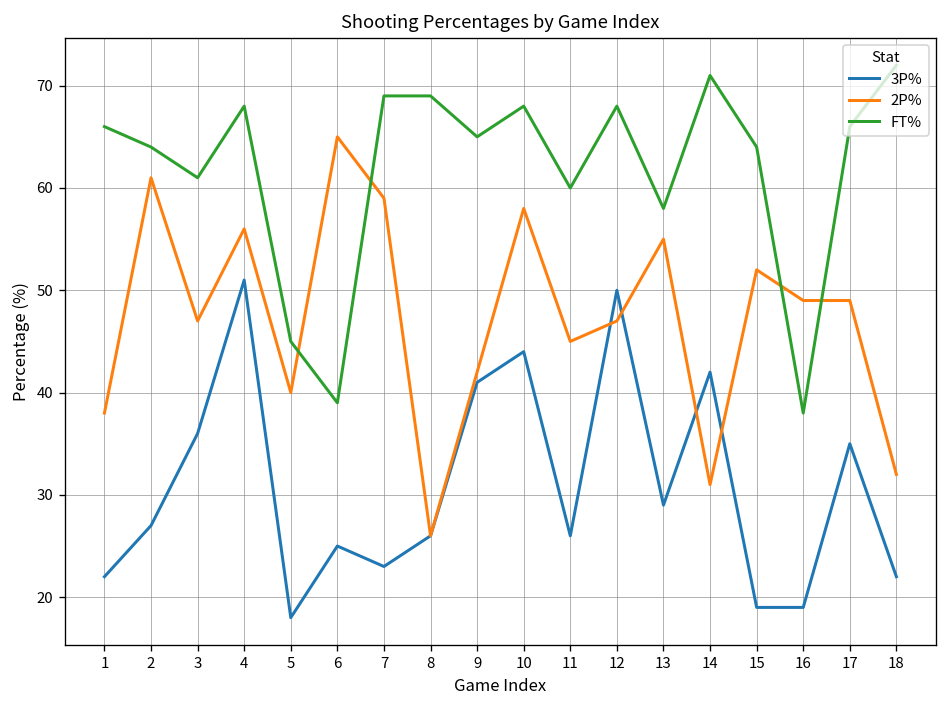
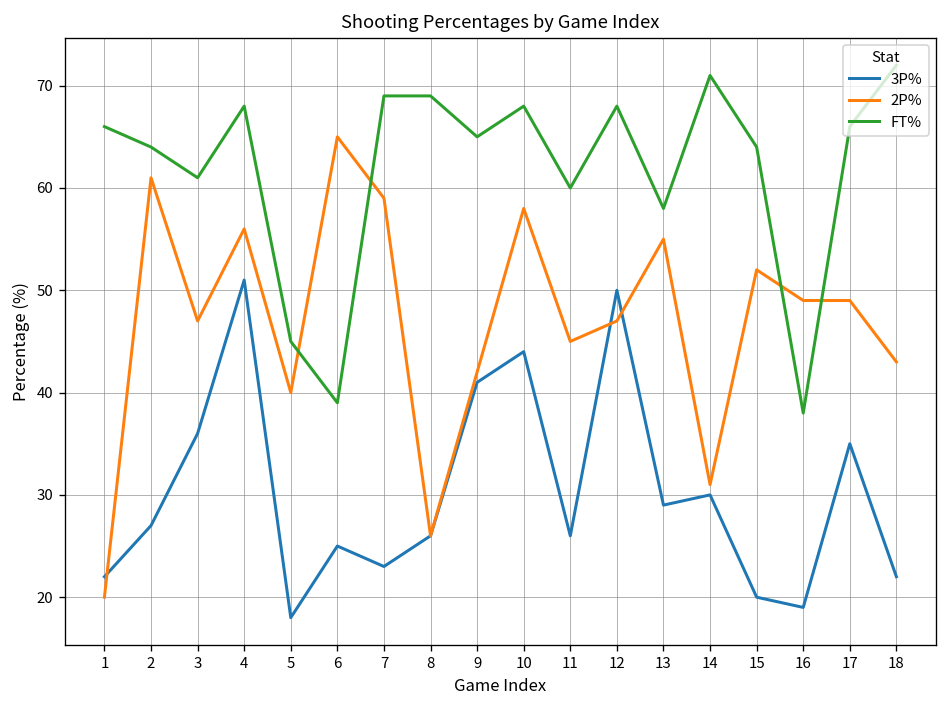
2P%, 1: 38 -> 20
3P%, 14: 42 -> 30
3P%, 15: 19 -> 20
2P%, 18: 32 -> 43
